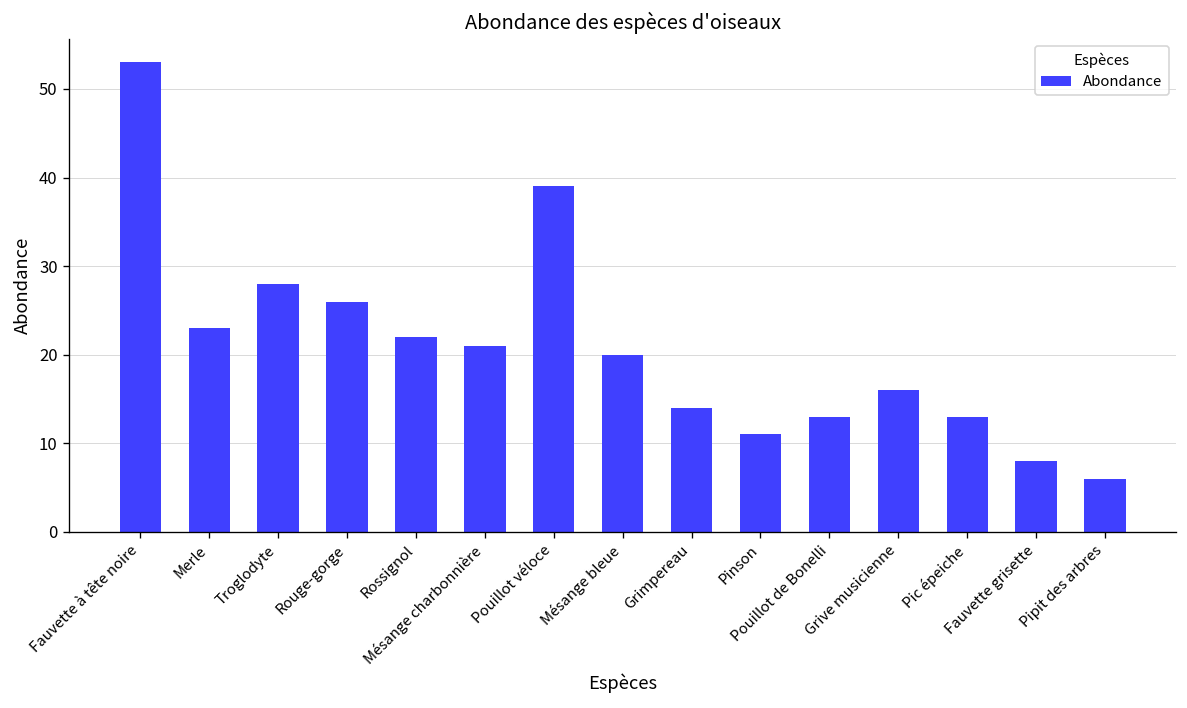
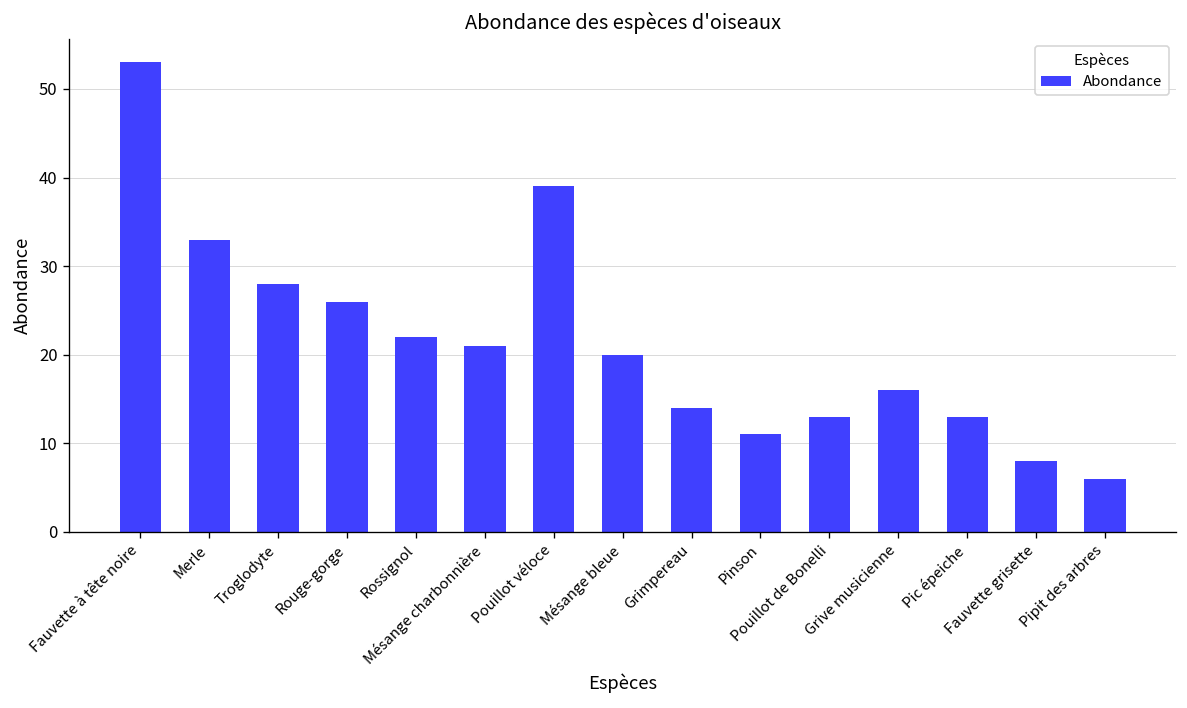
Merle: 23 -> 33
